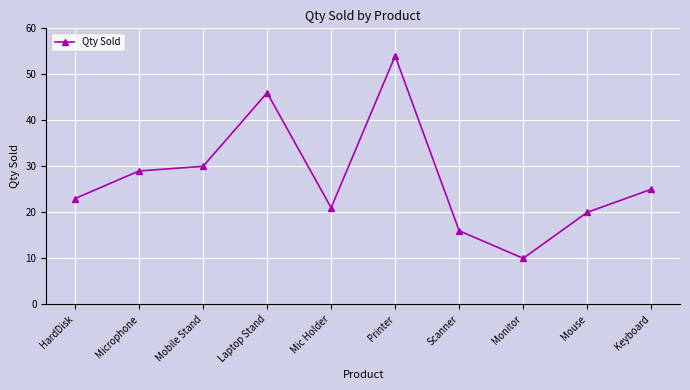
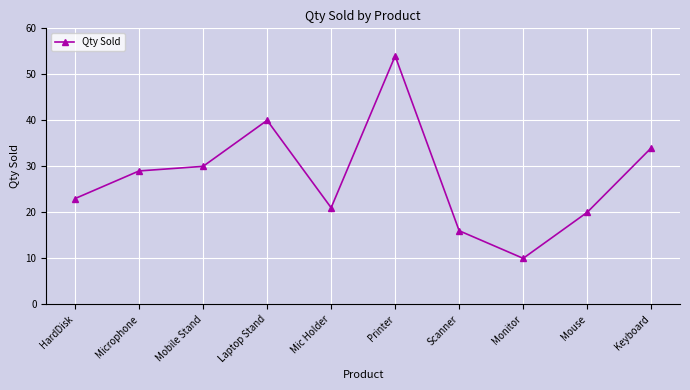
Laptop Stand: 46 -> 40
Keyboard: 25 -> 34
